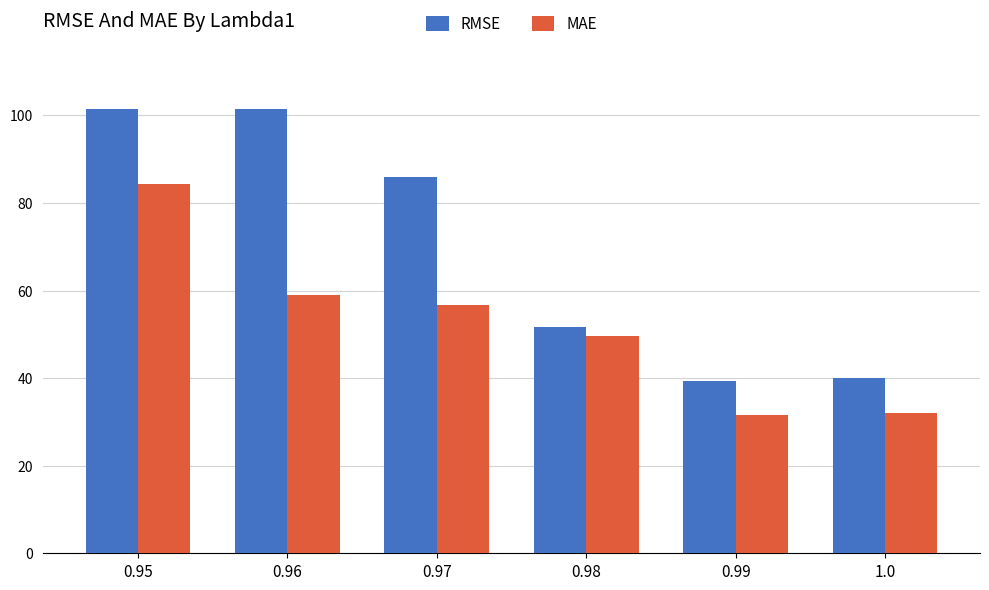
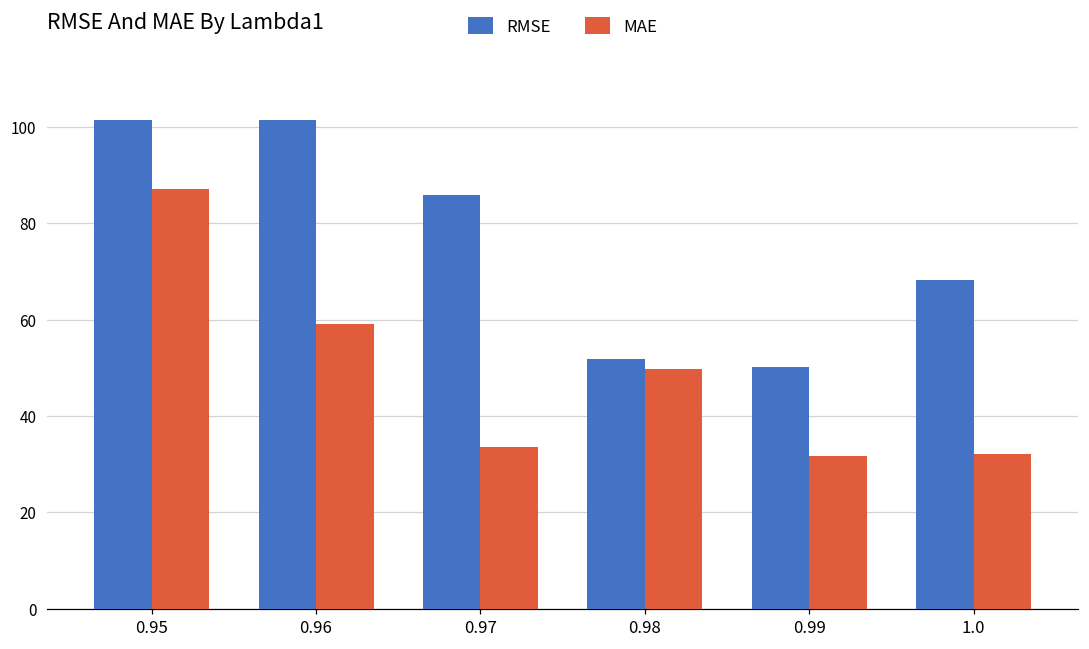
MAE, 0.95: 84 -> 87
MAE, 0.97: 57 -> 34
RMSE, 0.99: 39 -> 50
RMSE, 1.0: 40 -> 68
